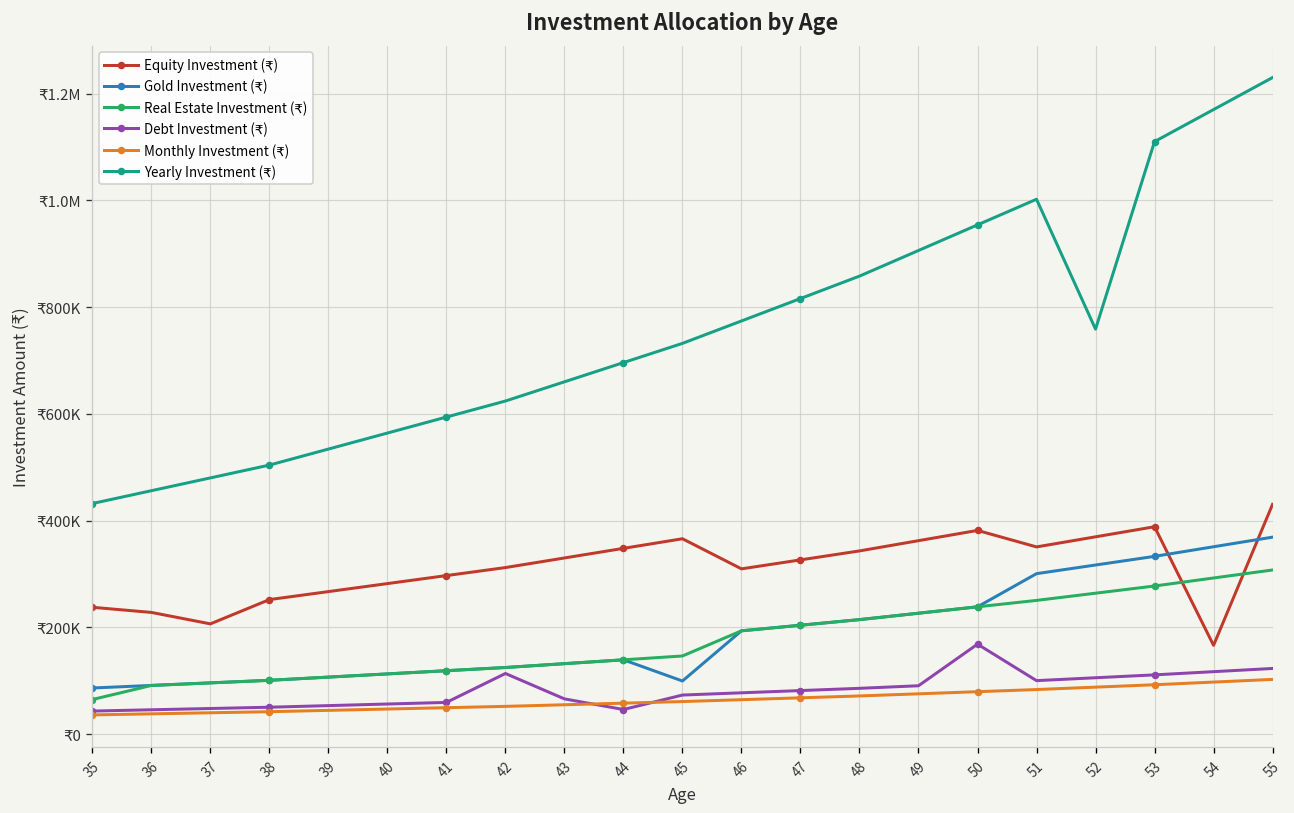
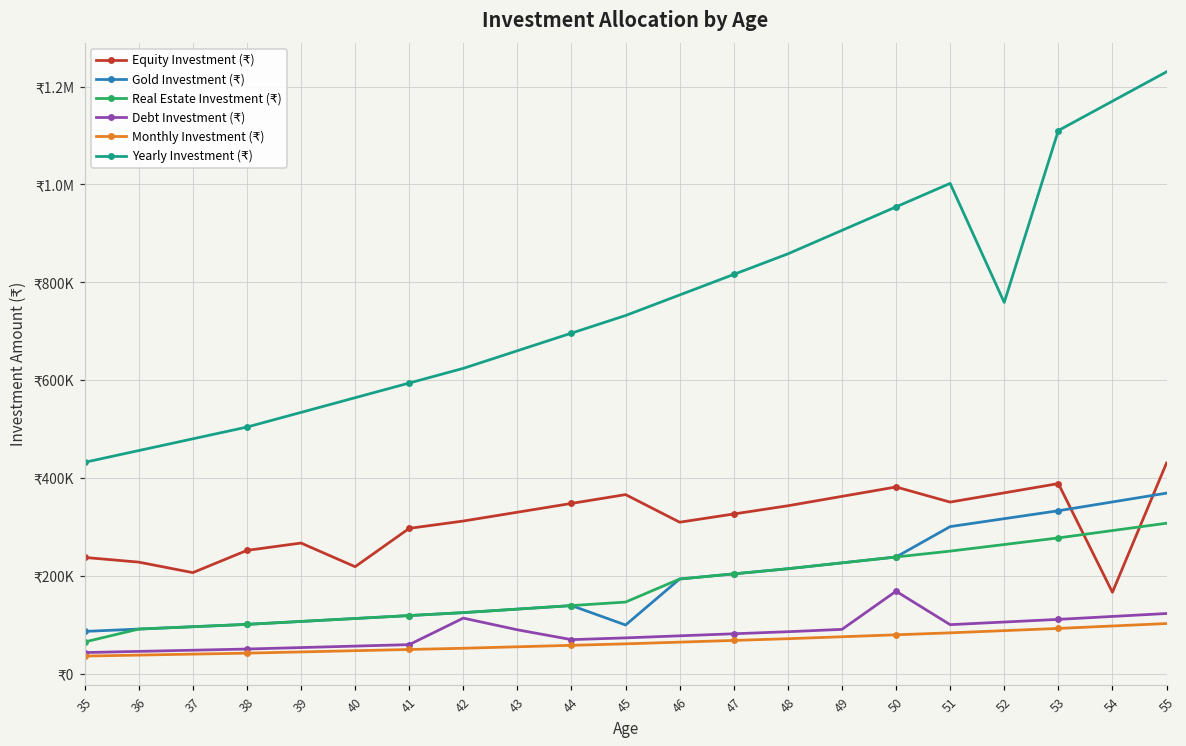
Equity Investment (₹), 40: ₹280000 -> ₹220000
Debt Investment (₹), 43: ₹70000 -> ₹90000
Debt Investment (₹), 44: ₹50000 -> ₹70000
